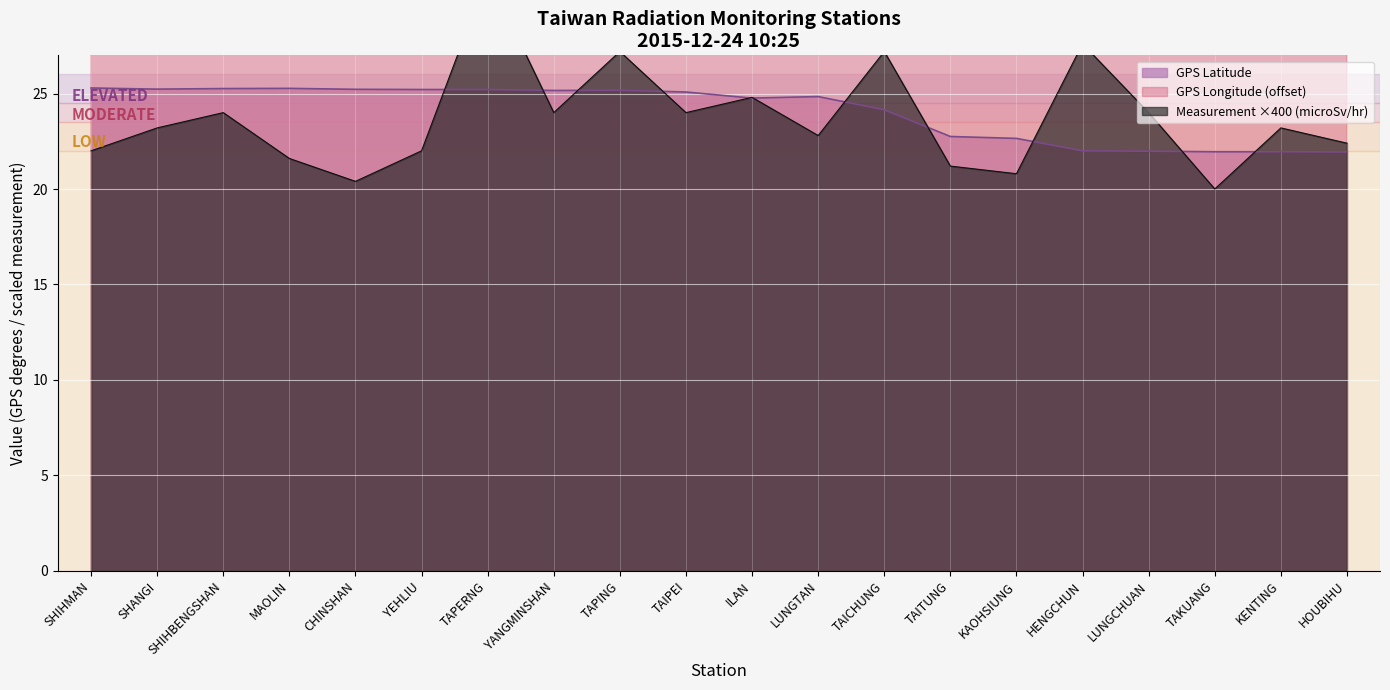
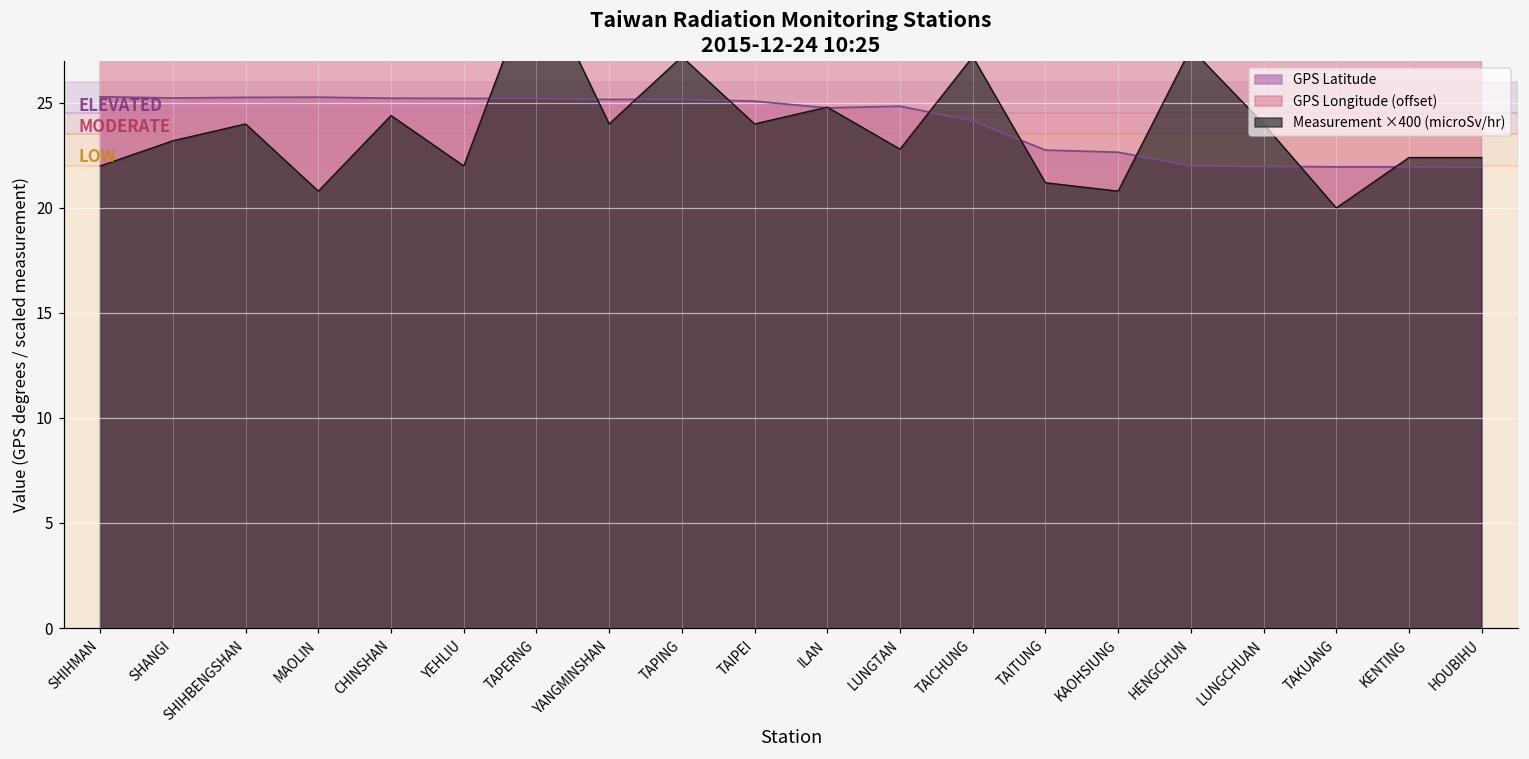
Measurement ×400 (microSv/hr), MAOLIN: 21.6 -> 20.8
Measurement ×400 (microSv/hr), CHINSHAN: 20.4 -> 24.4
Measurement ×400 (microSv/hr), KENTING: 23.2 -> 22.4
